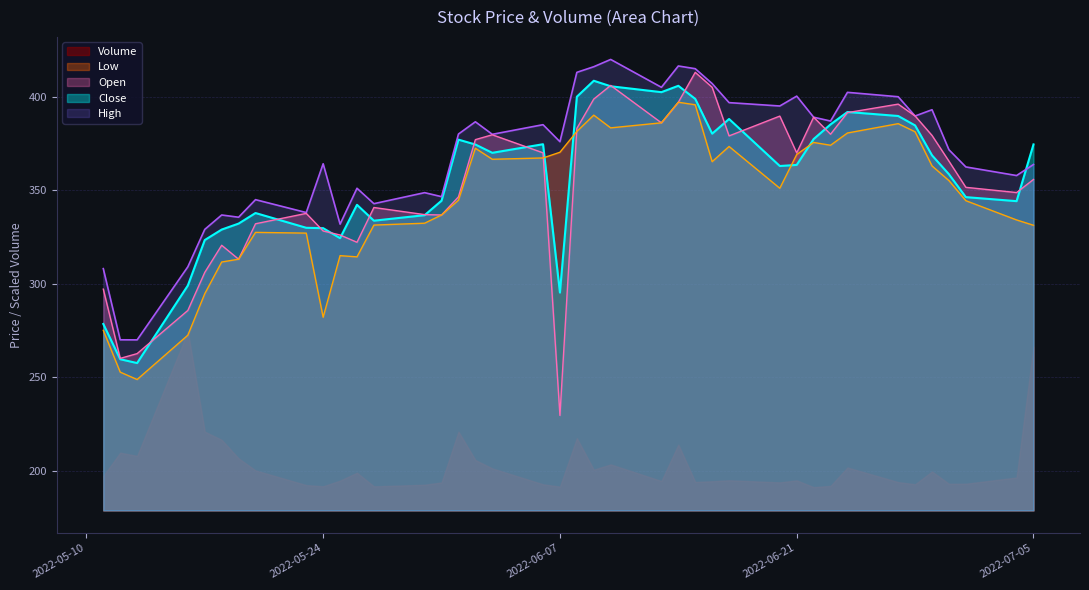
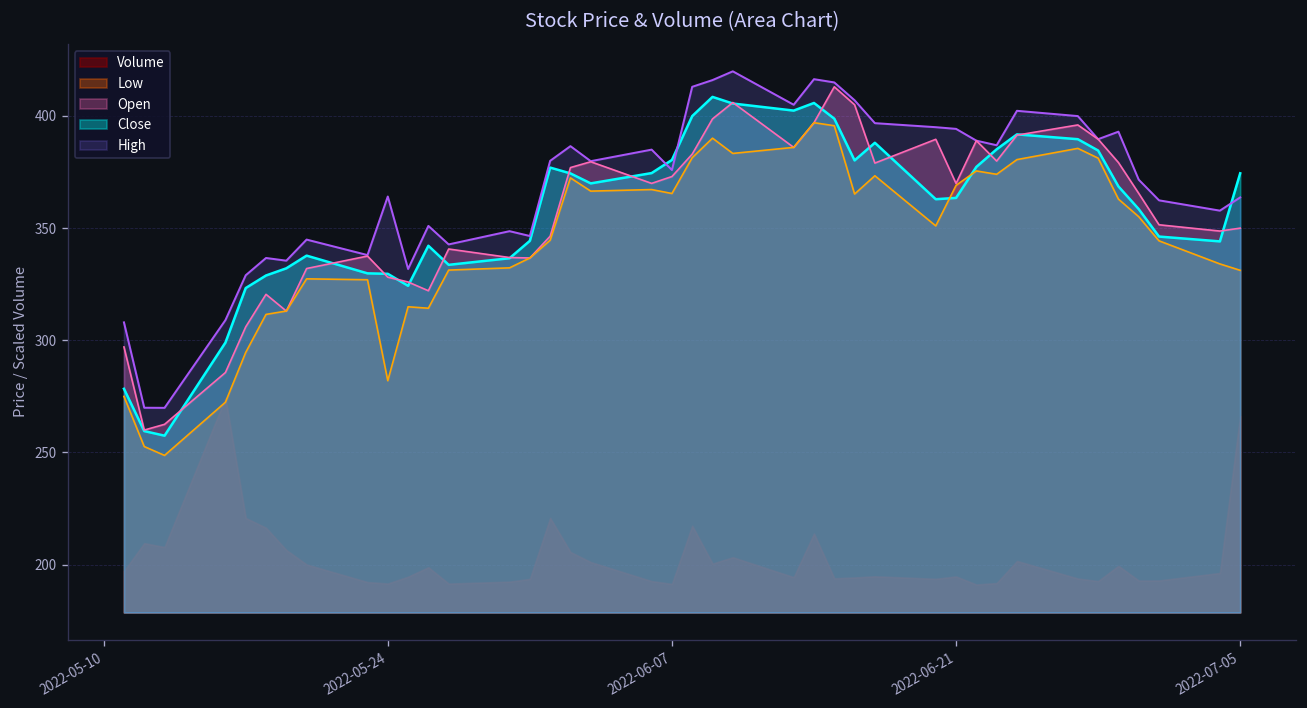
Close, 2022-06-07: 295 -> 380
Open, 2022-06-07: 230 -> 373
Low, 2022-06-07: 370 -> 365
High, 2022-06-21: 400 -> 394
Open, 2022-07-05: 356 -> 350
